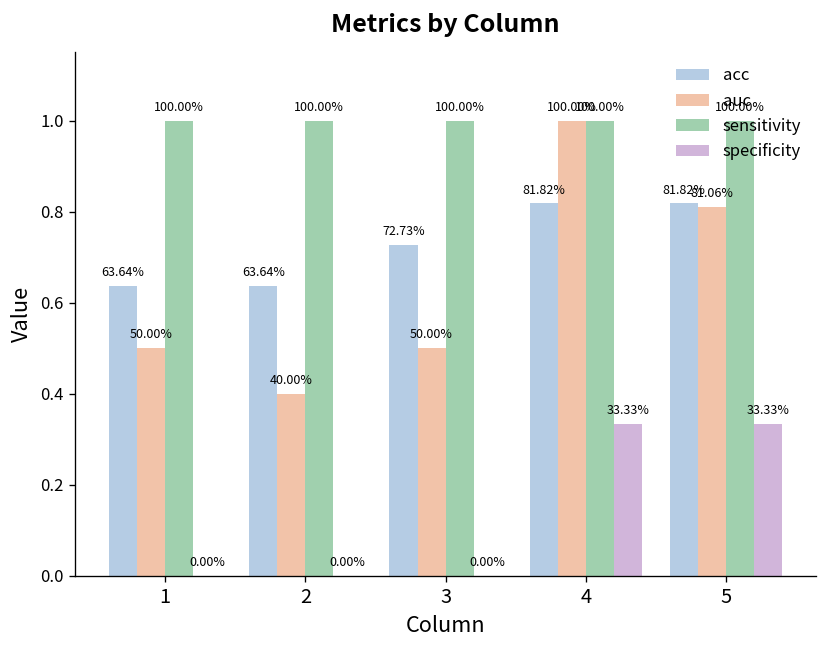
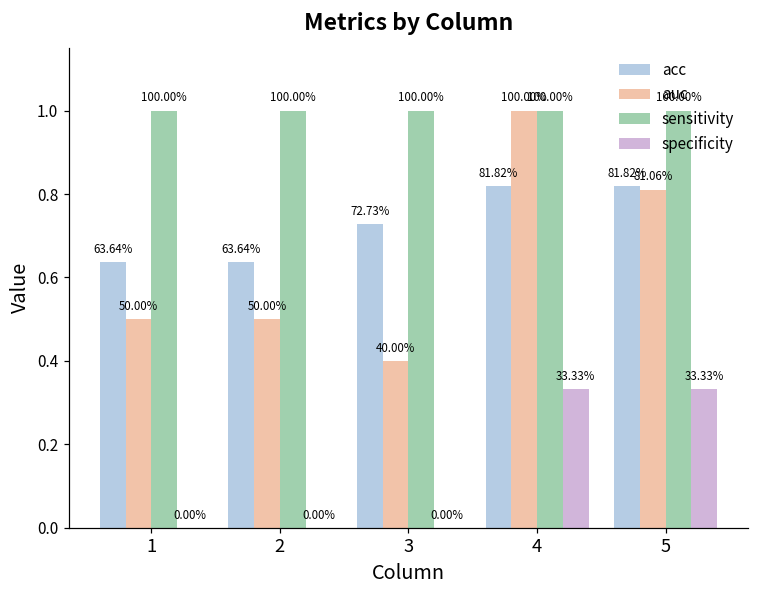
auc, 2: 40.00% -> 50.00%
auc, 3: 50.00% -> 40.00%
